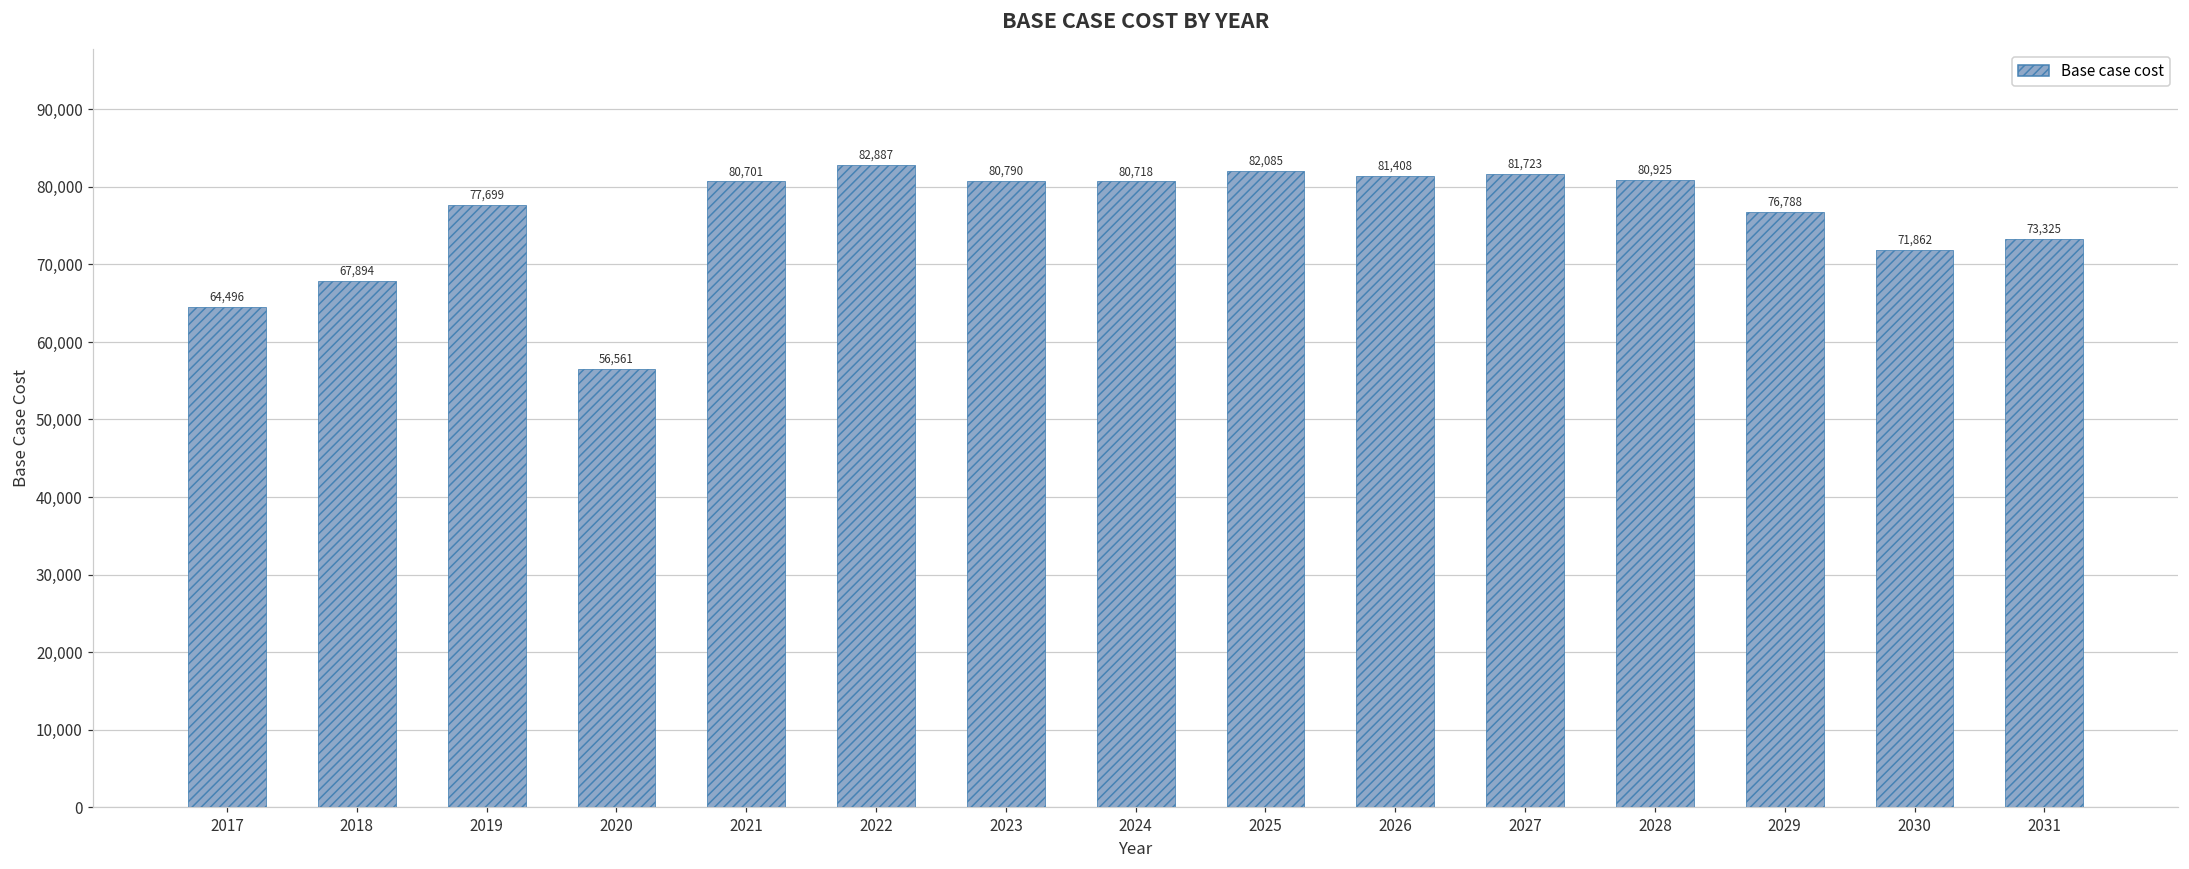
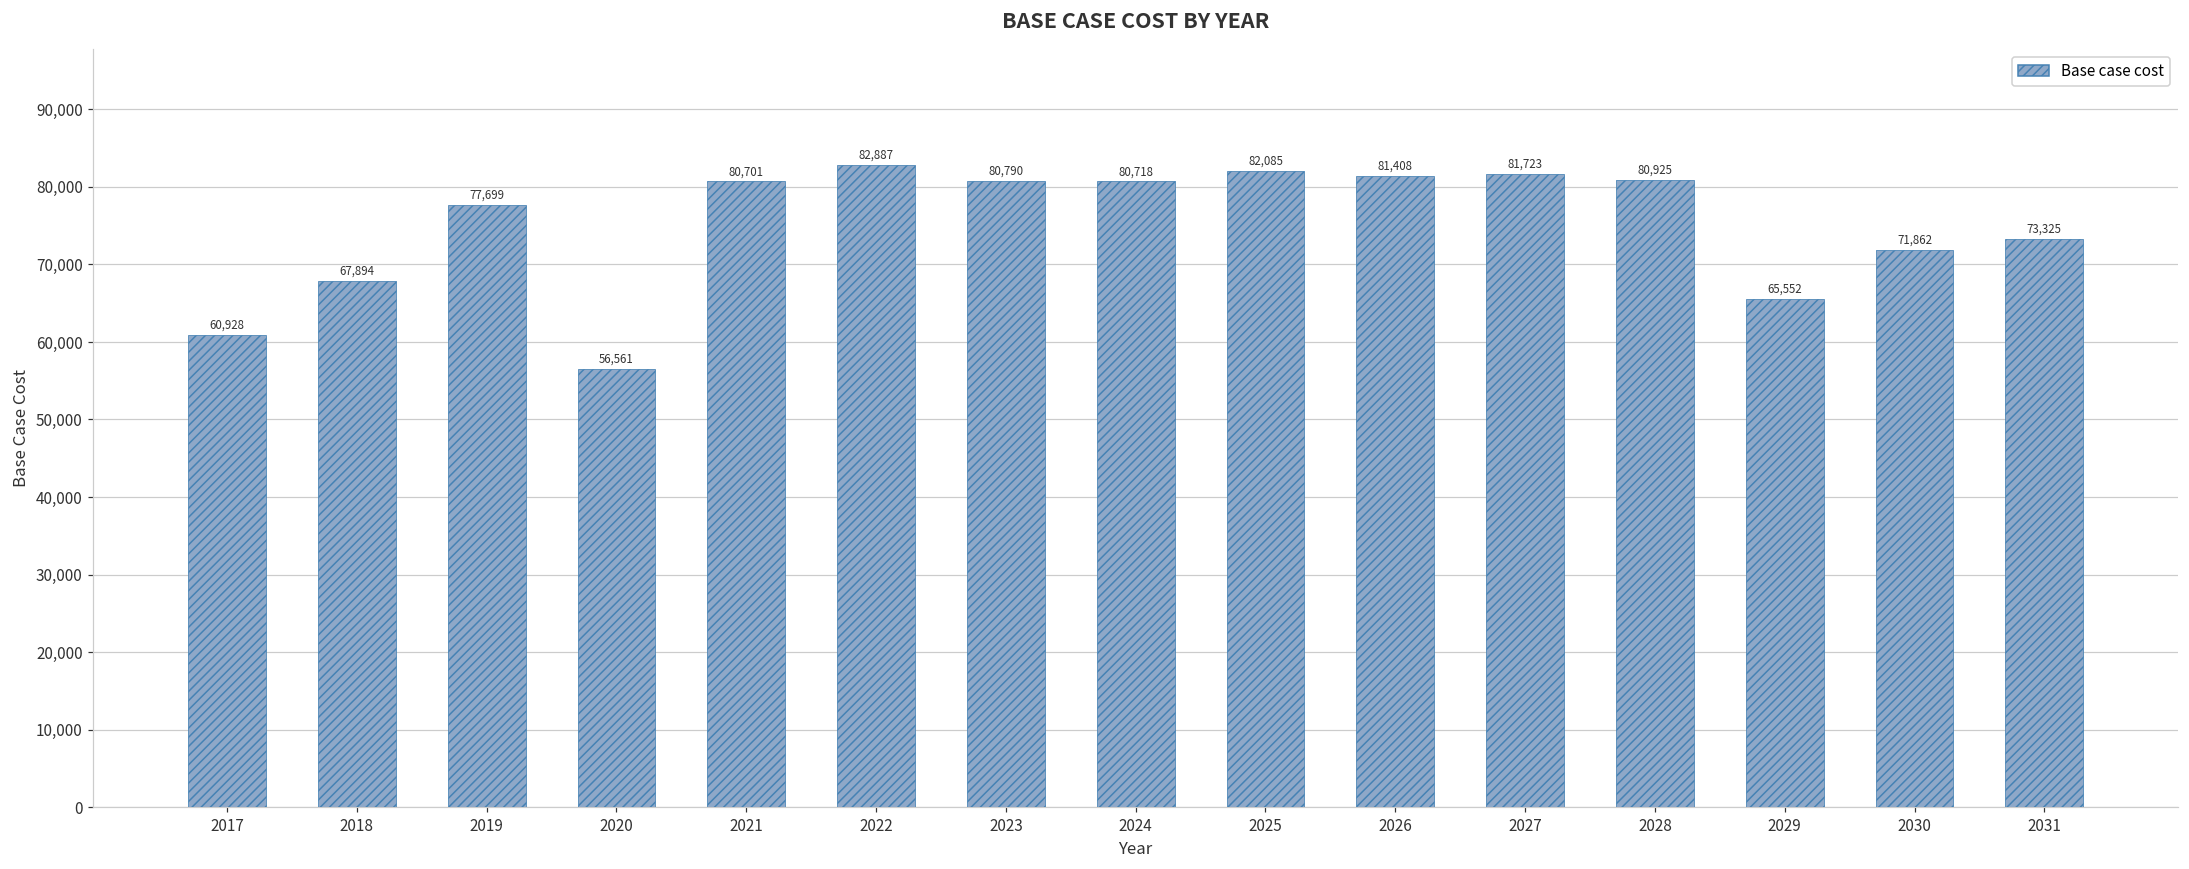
2017: 64,496 -> 60,928
2029: 76,788 -> 65,552
